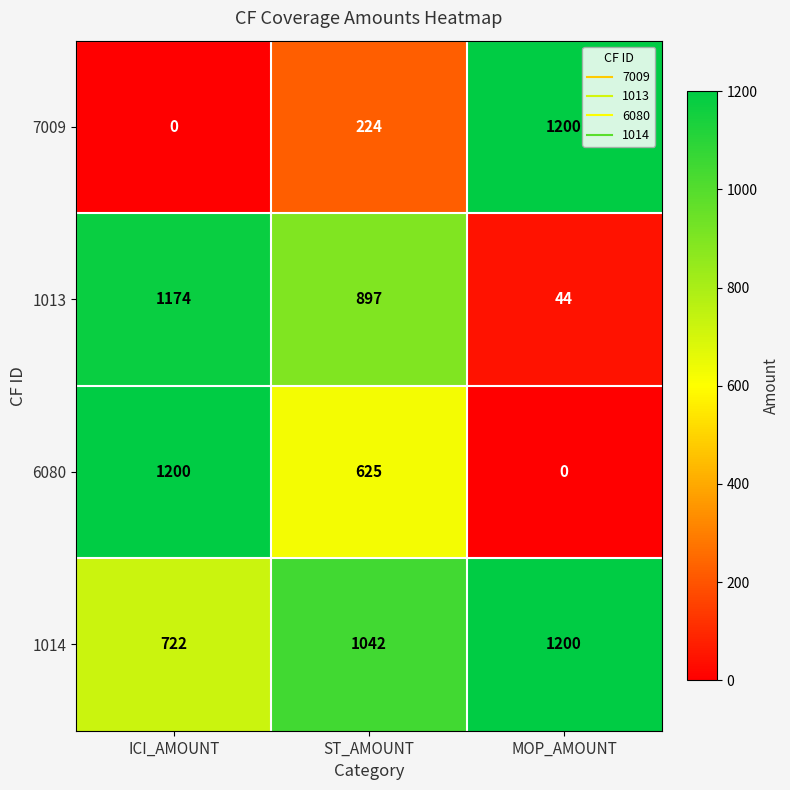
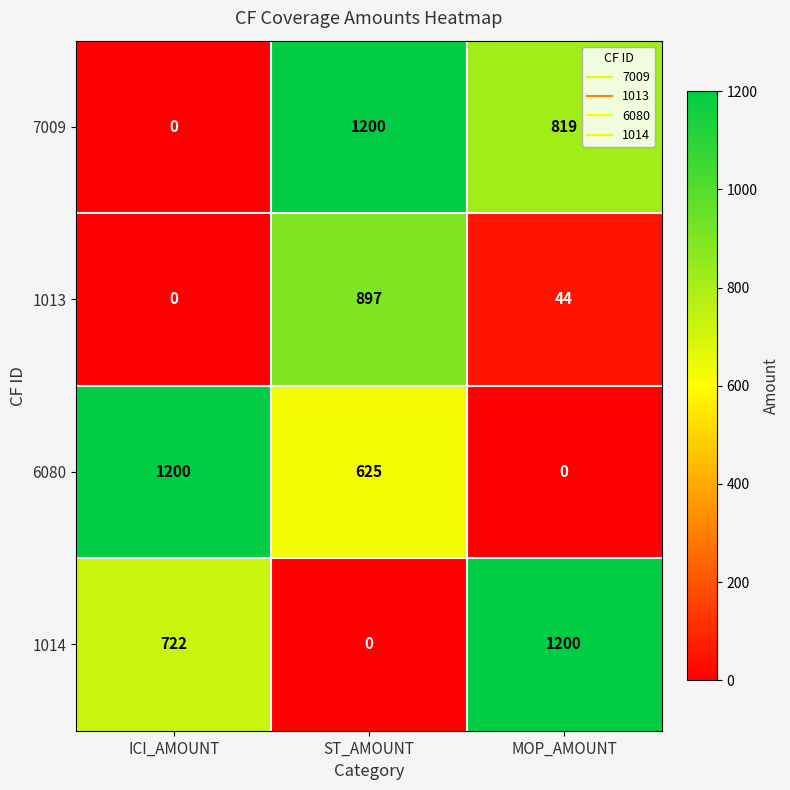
7009, ST_AMOUNT: 224 -> 1200
7009, MOP_AMOUNT: 1200 -> 819
1013, ICI_AMOUNT: 1174 -> 0
1014, ST_AMOUNT: 1042 -> 0
